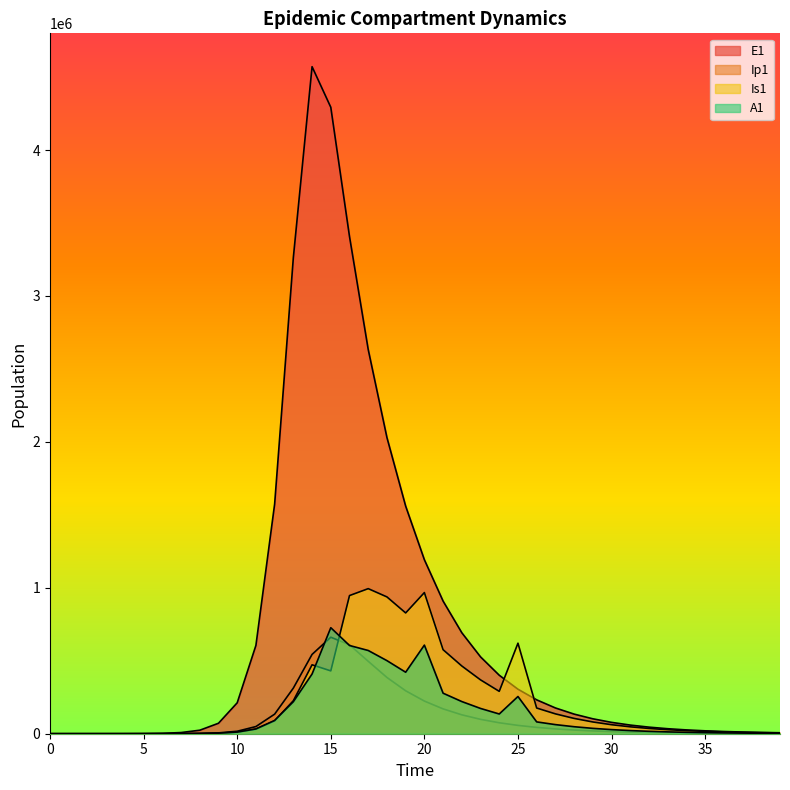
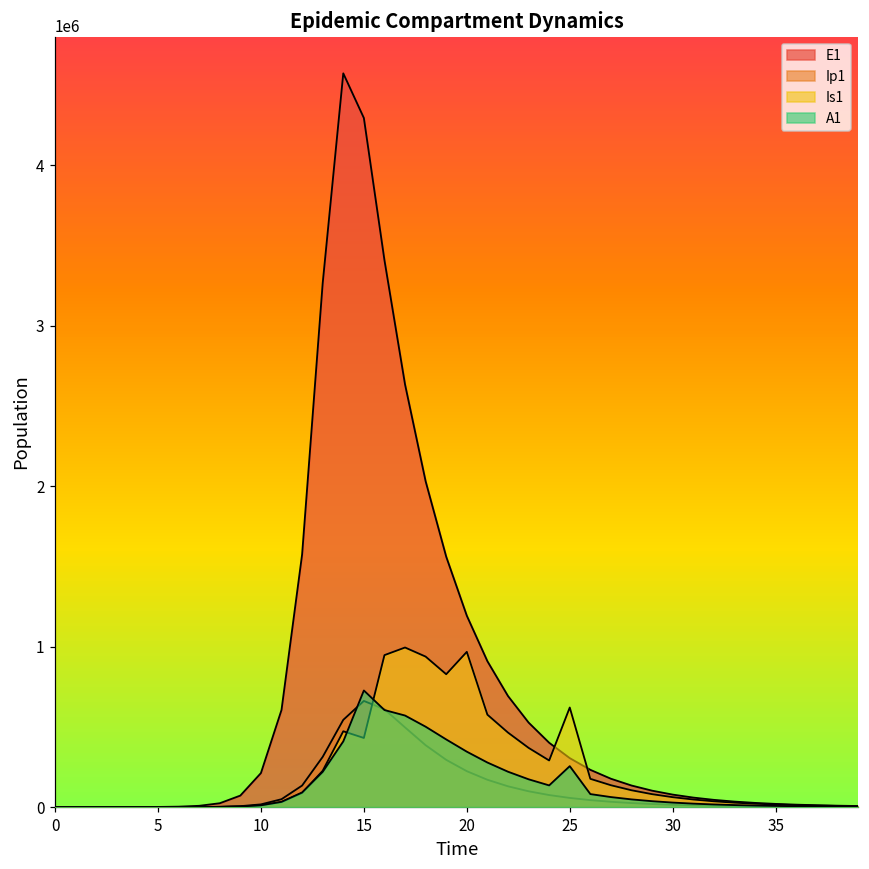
A1, 20: 610000 -> 350000
